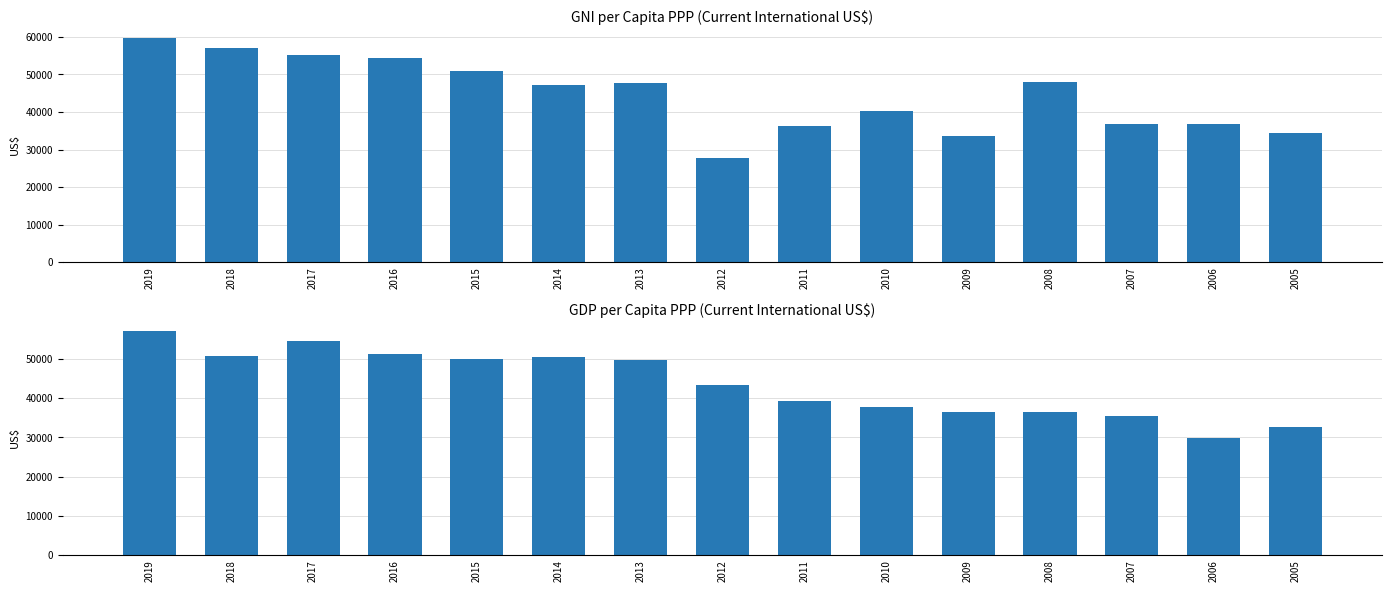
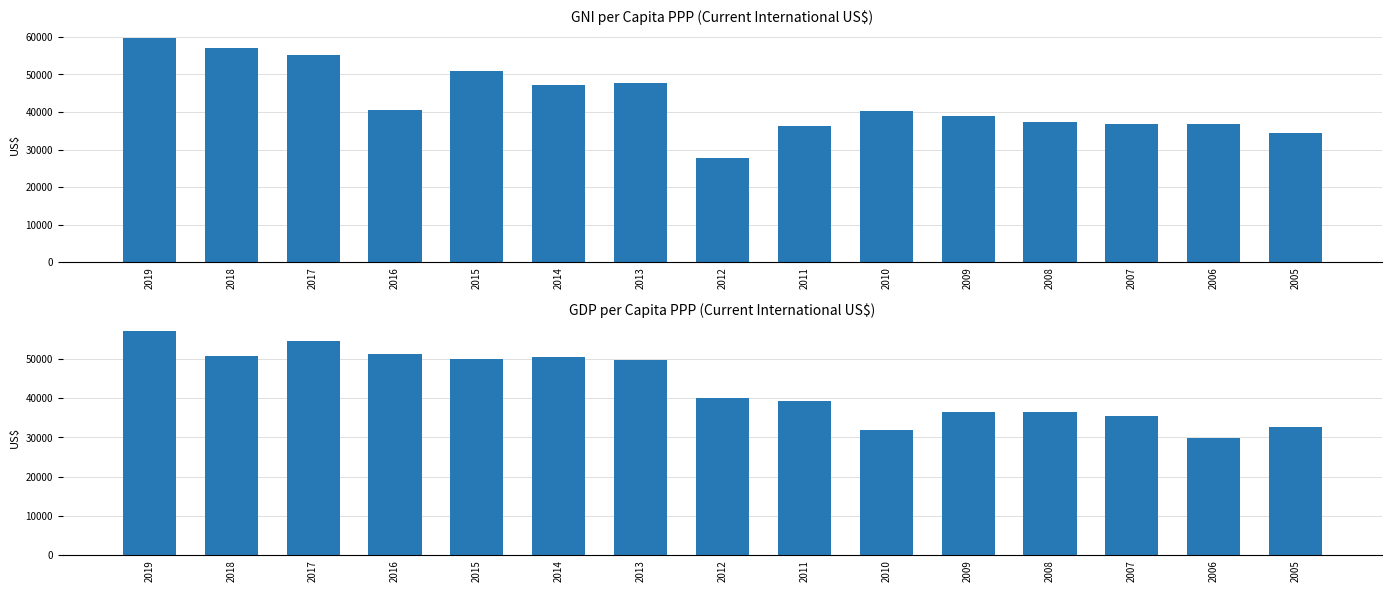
GNI per Capita PPP (Current International US$), 2016: 54000 -> 41000
GNI per Capita PPP (Current International US$), 2009: 34000 -> 39000
GNI per Capita PPP (Current International US$), 2008: 48000 -> 37000
GDP per Capita PPP (Current International US$), 2012: 43000 -> 40000
GDP per Capita PPP (Current International US$), 2010: 38000 -> 32000
